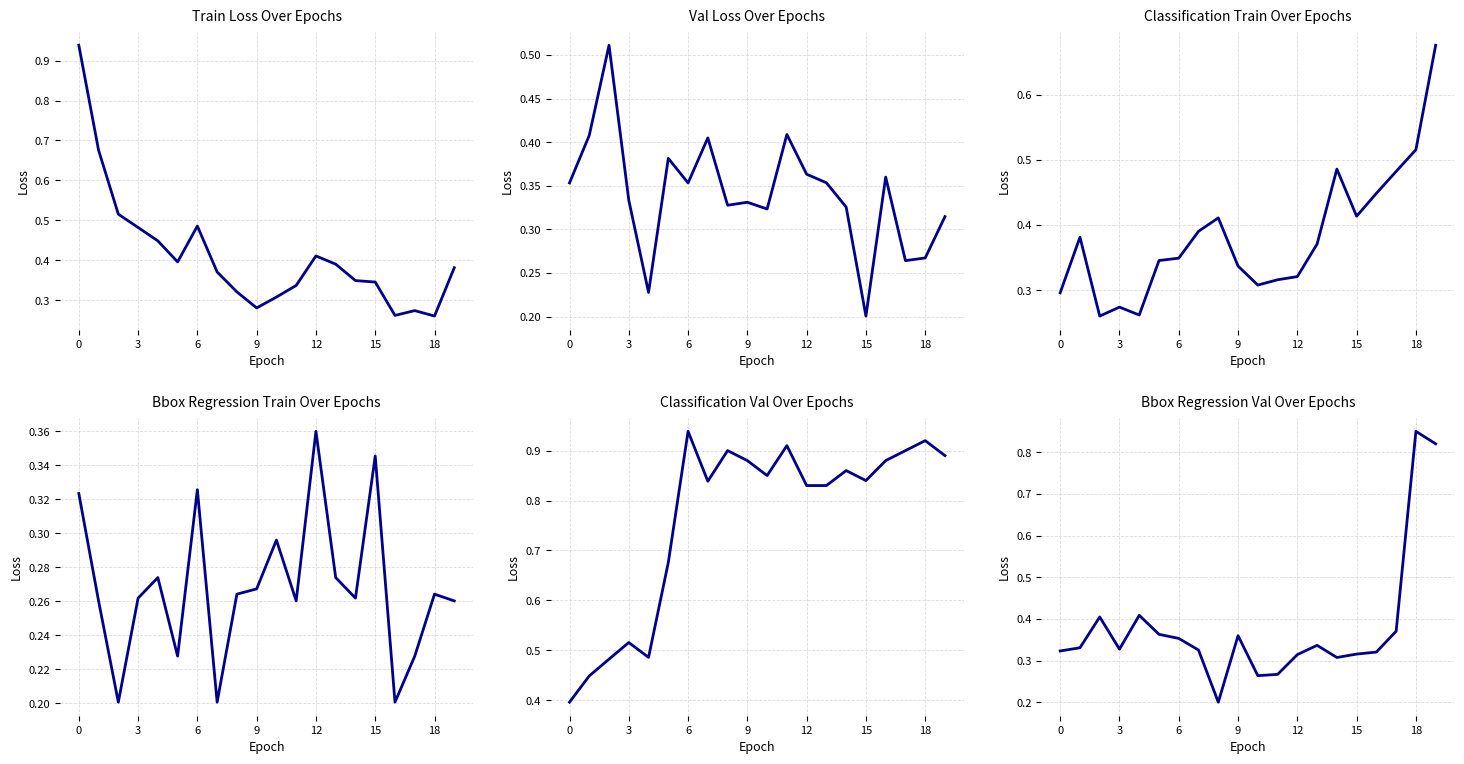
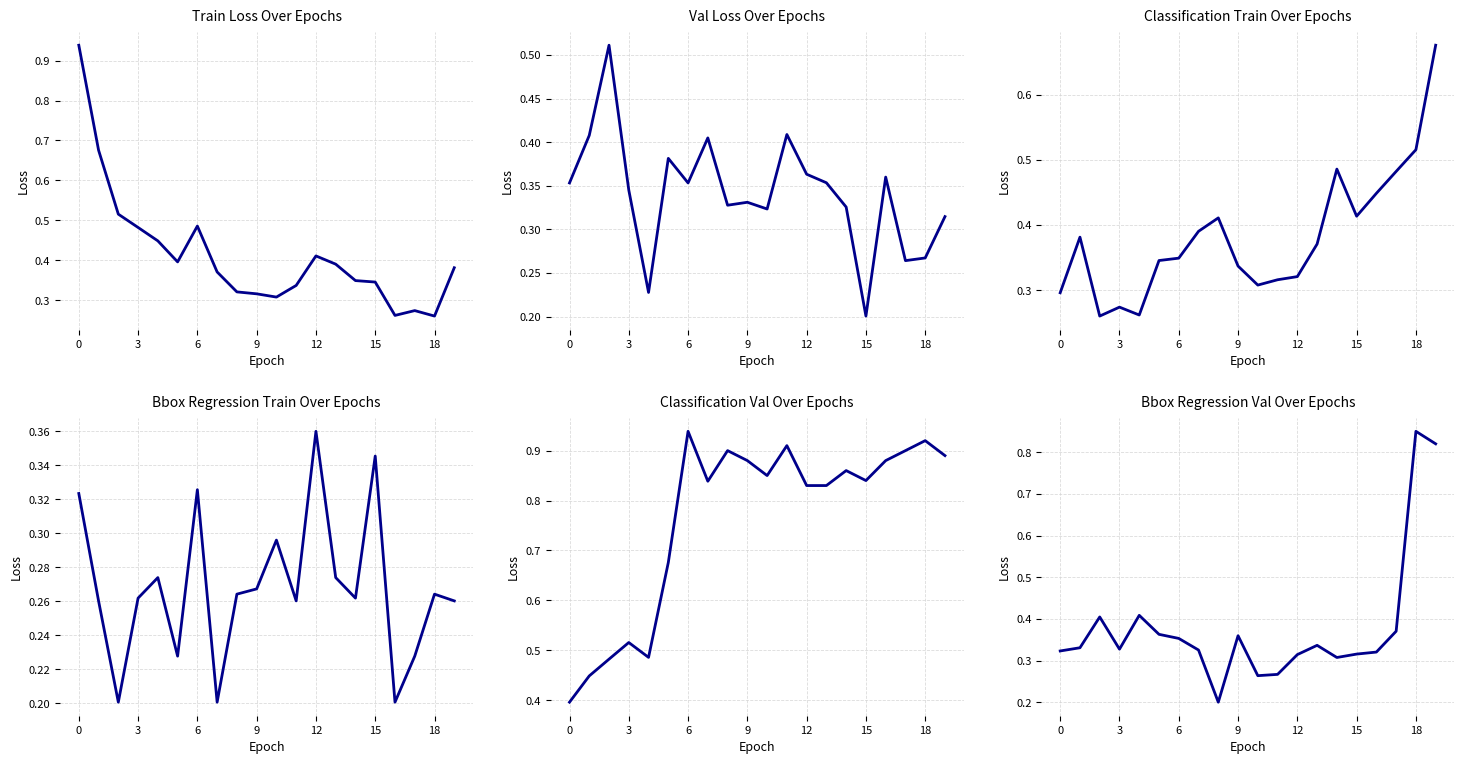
Train Loss Over Epochs, 9: 0.28 -> 0.32
Val Loss Over Epochs, 3: 0.33 -> 0.35
